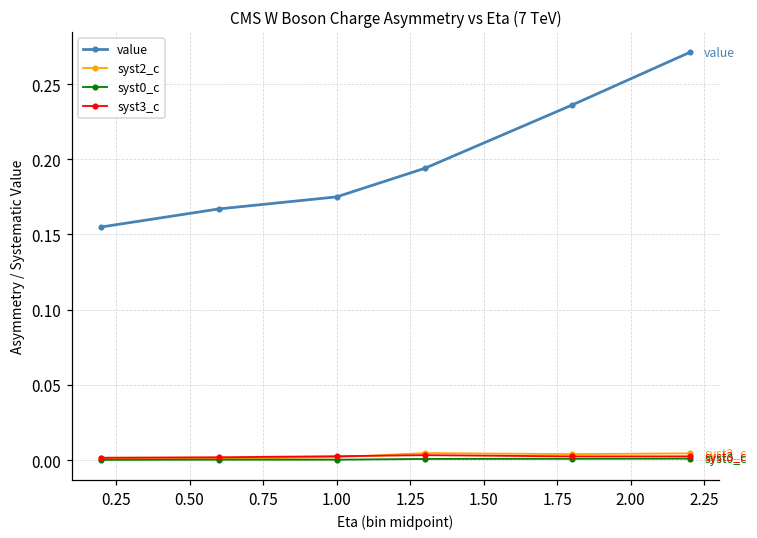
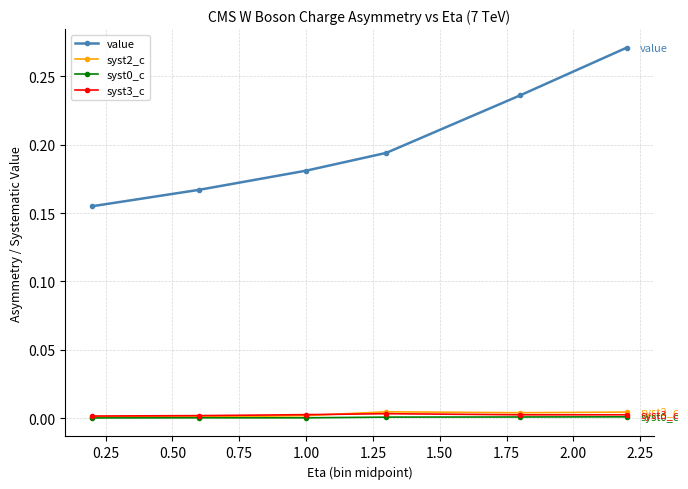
value, 1.00: 0.175 -> 0.181
